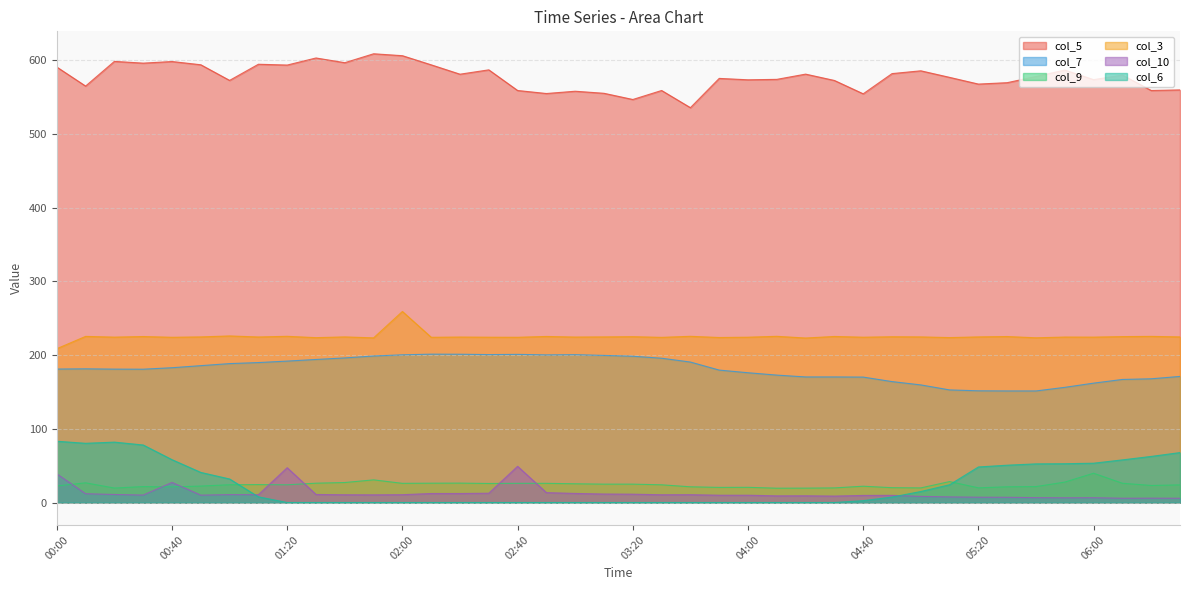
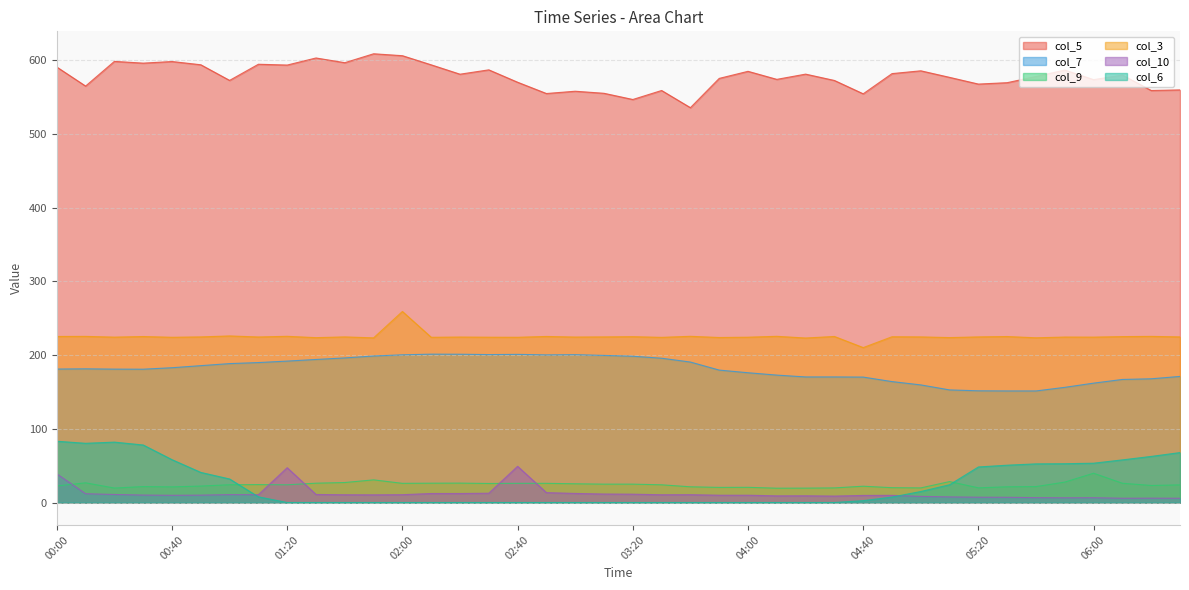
col_3, 00:00: 210 -> 230
col_10, 00:40: 30 -> 10
col_5, 02:40: 560 -> 570
col_5, 04:00: 570 -> 580
col_3, 04:40: 220 -> 210
